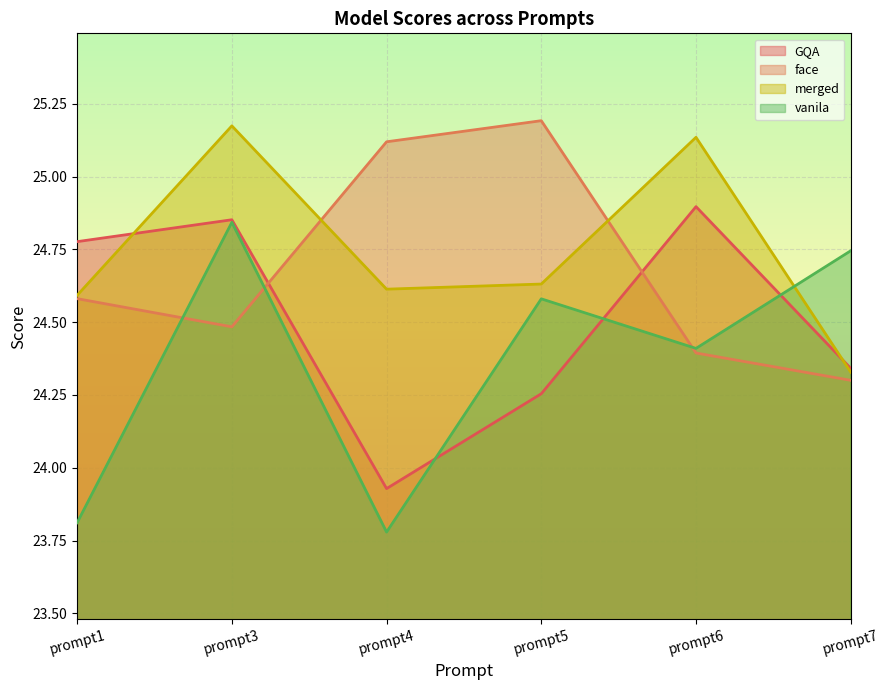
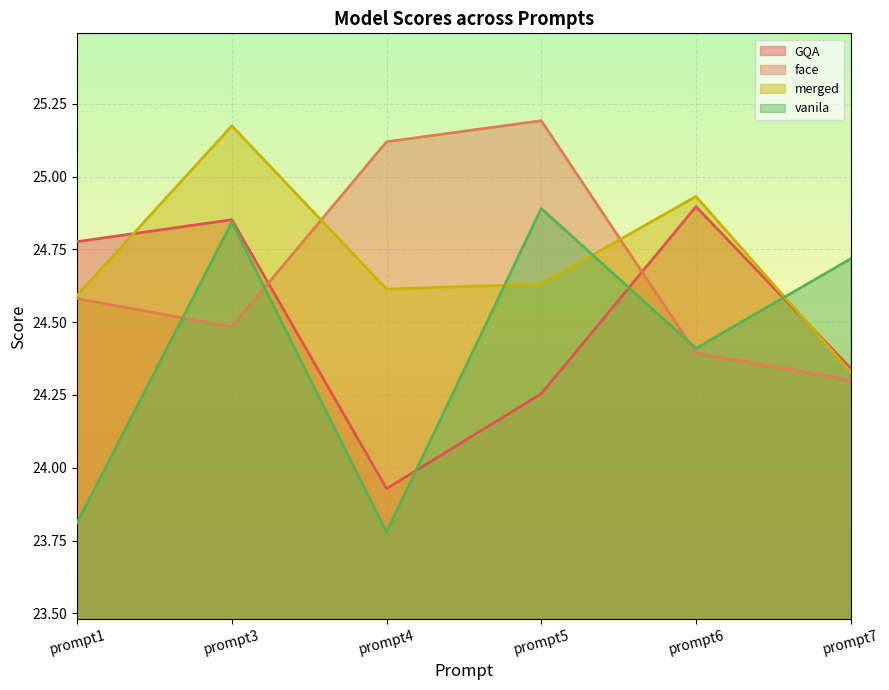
vanila, prompt5: 24.58 -> 24.89
merged, prompt6: 25.13 -> 24.93
vanila, prompt7: 24.74 -> 24.72
